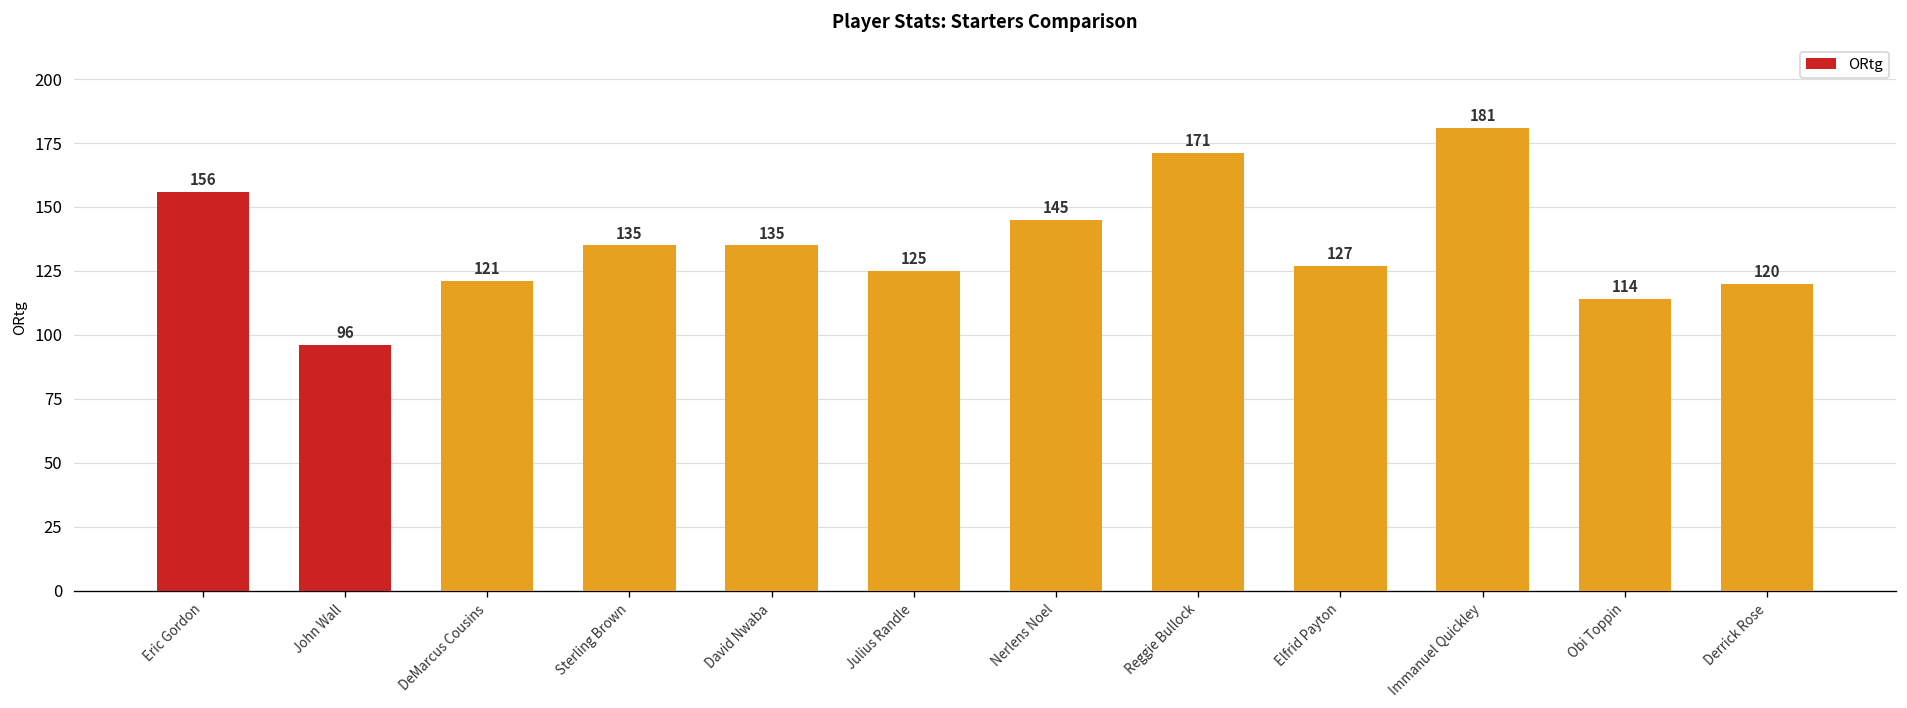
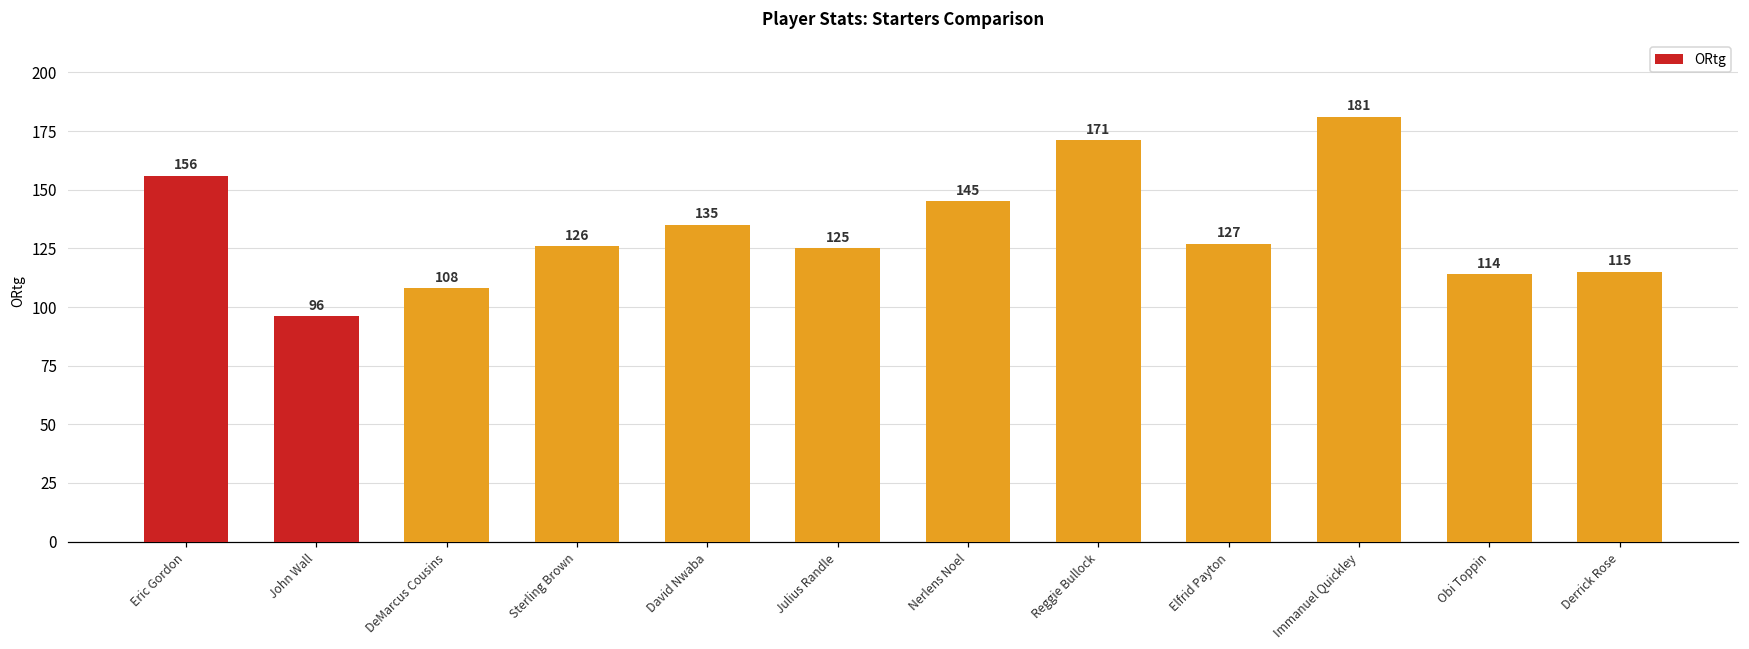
DeMarcus Cousins: 121 -> 108
Sterling Brown: 135 -> 126
Derrick Rose: 120 -> 115
